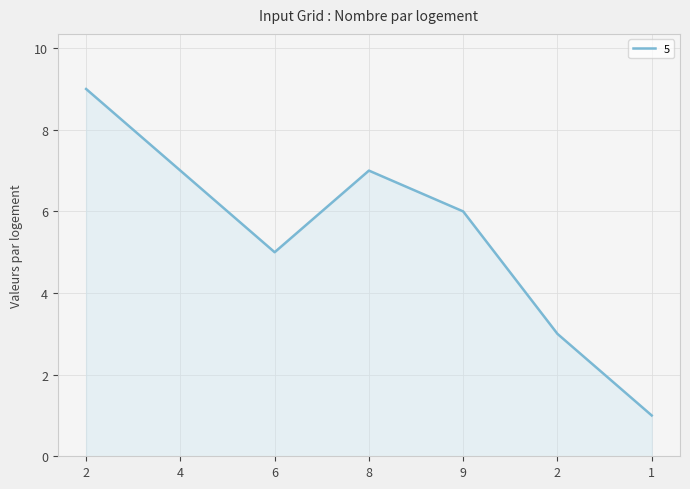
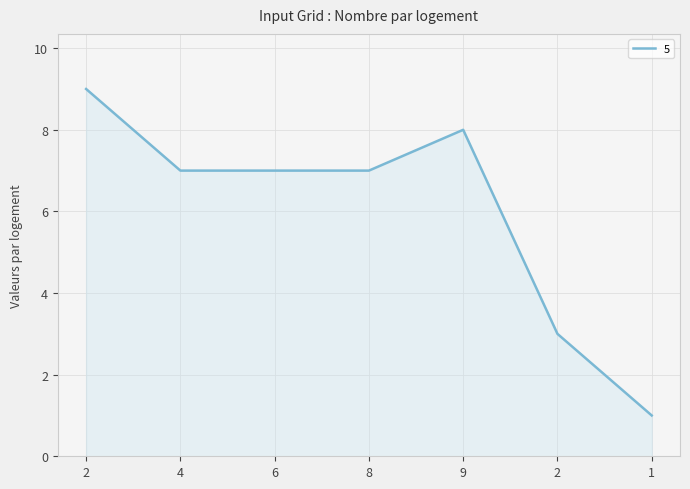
6: 5 -> 7
9: 6 -> 8
